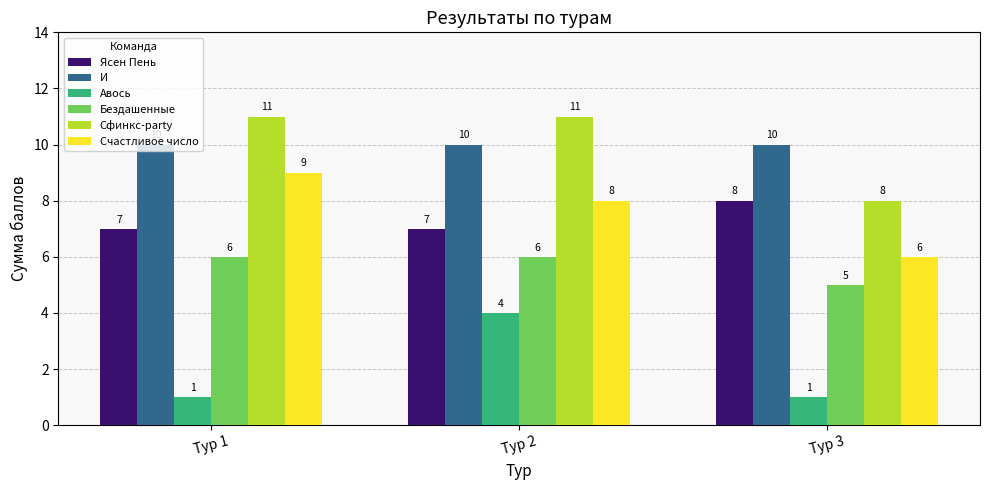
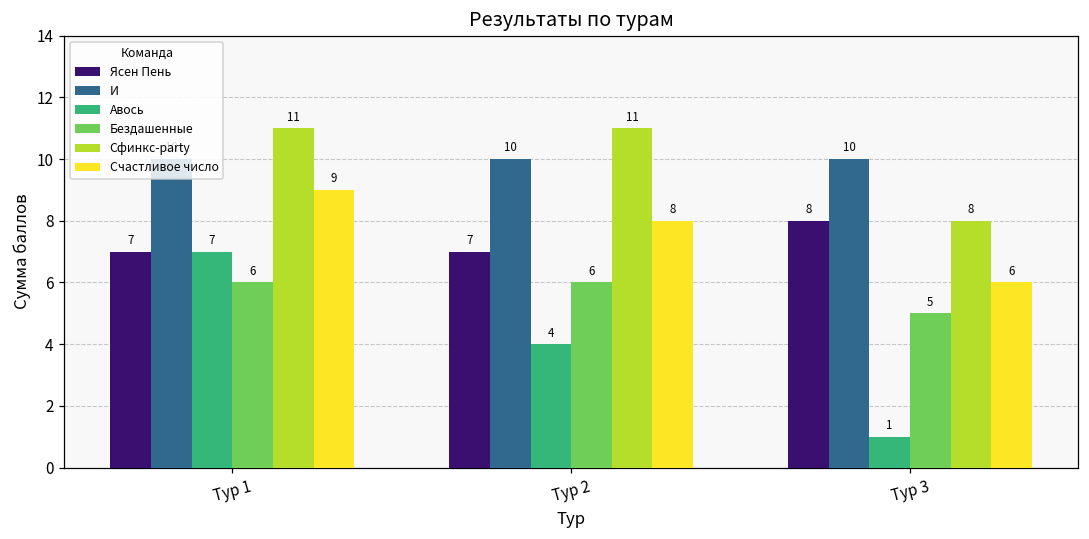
Авось, Тур 1: 1 -> 7
